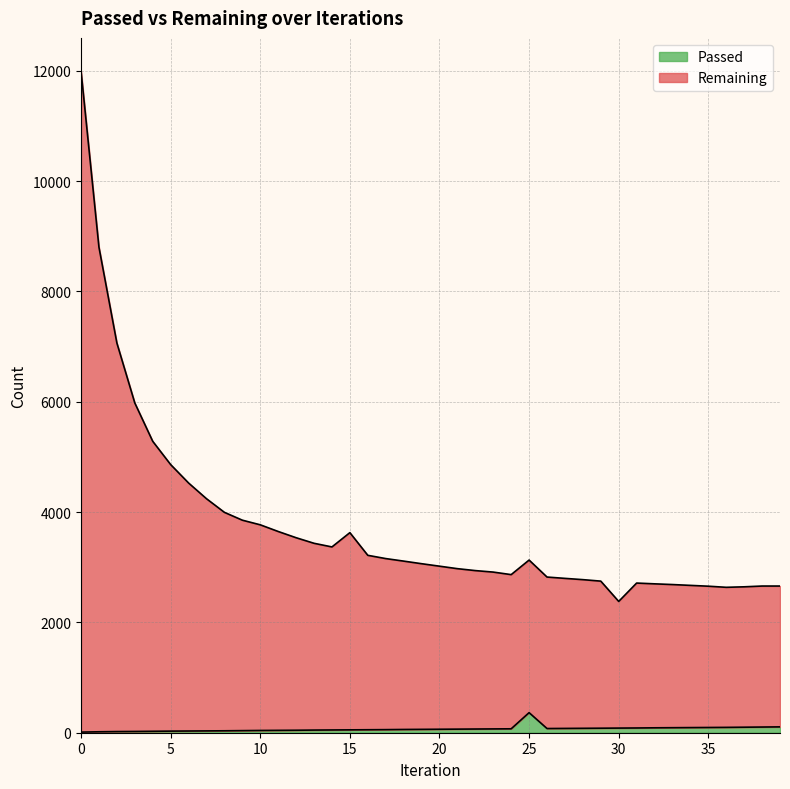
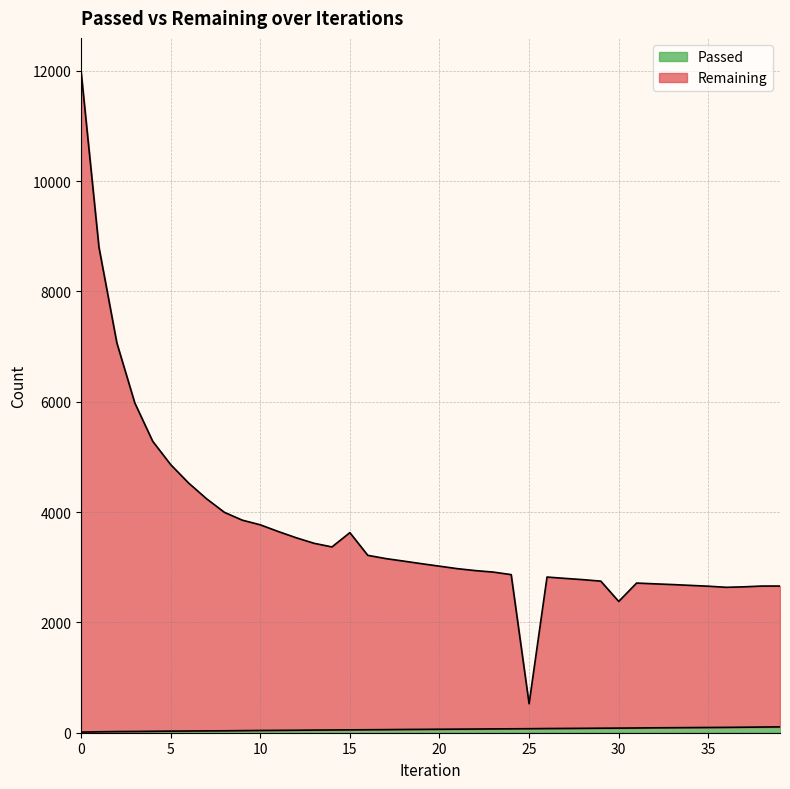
Passed, 25: 400 -> 100
Remaining, 25: 2800 -> 500
